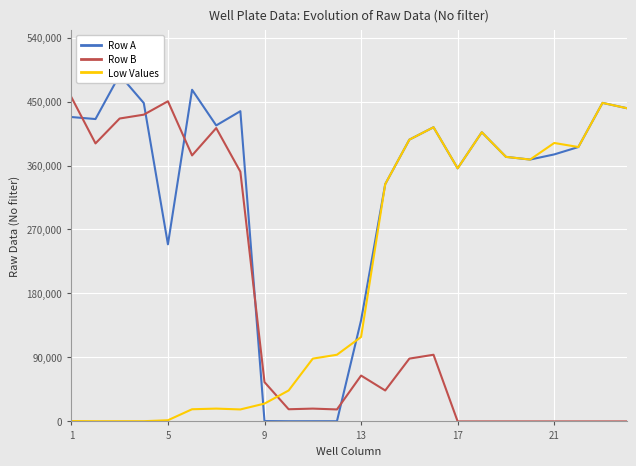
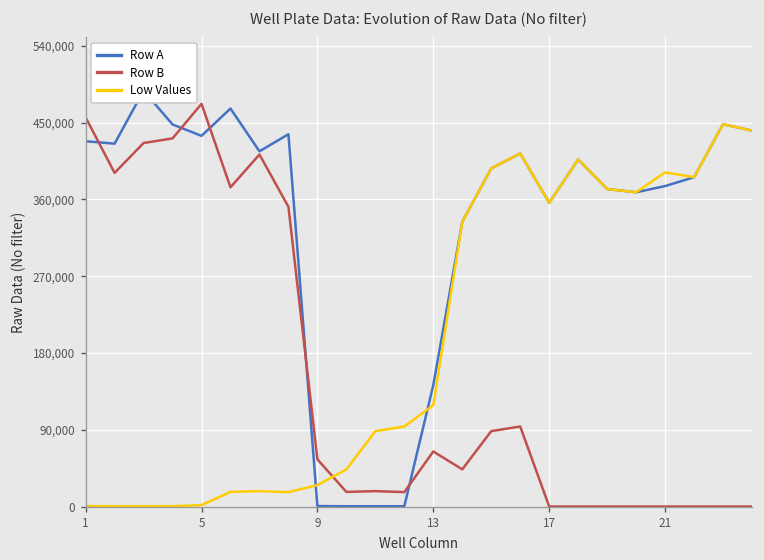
Row A, 5: 250,000 -> 430,000
Row B, 5: 450,000 -> 470,000
